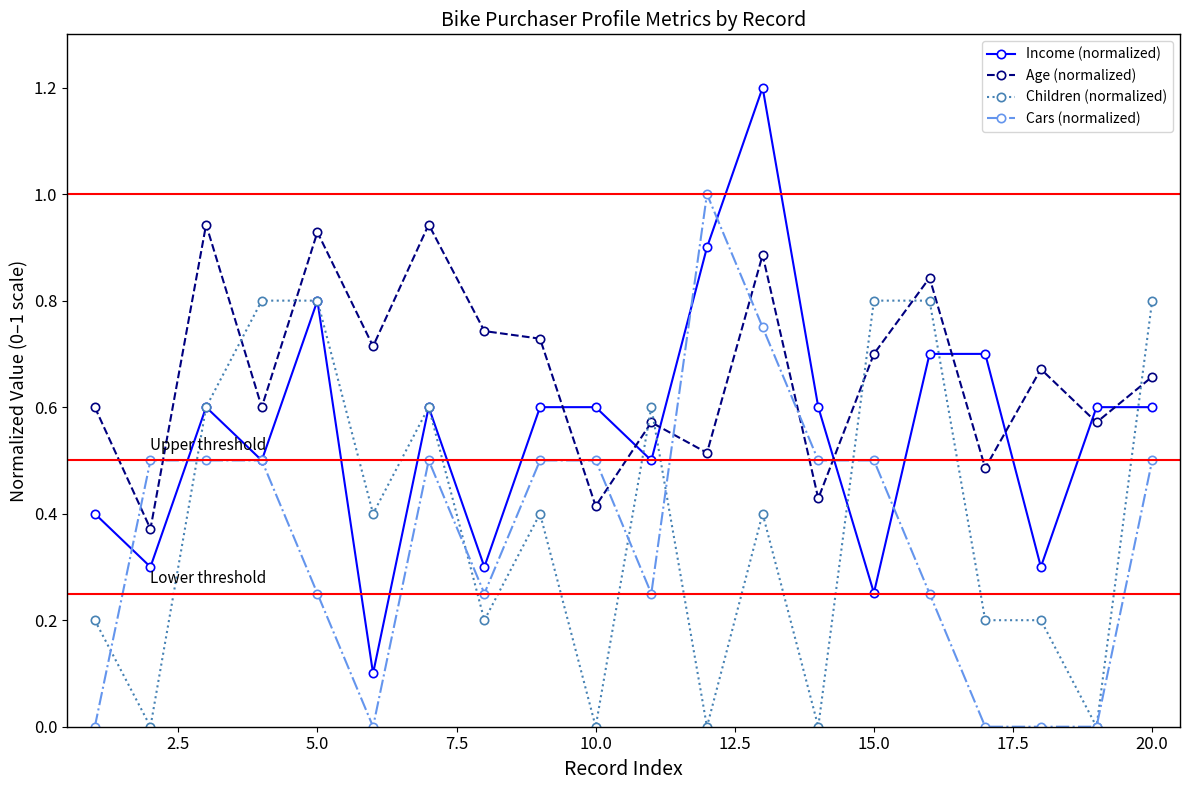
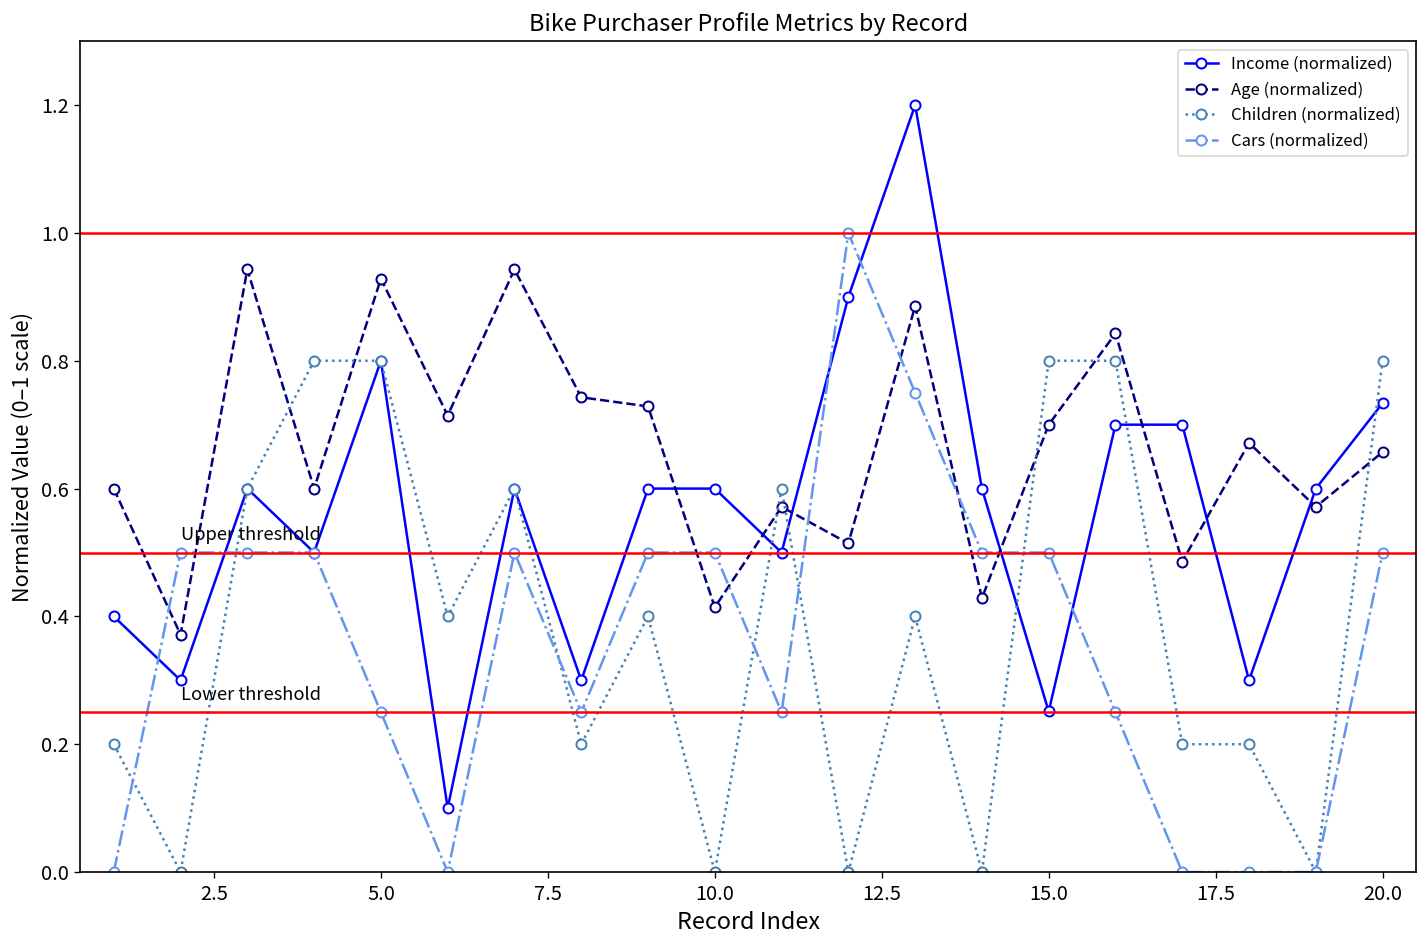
Income (normalized), 20.0: 0.60 -> 0.73
